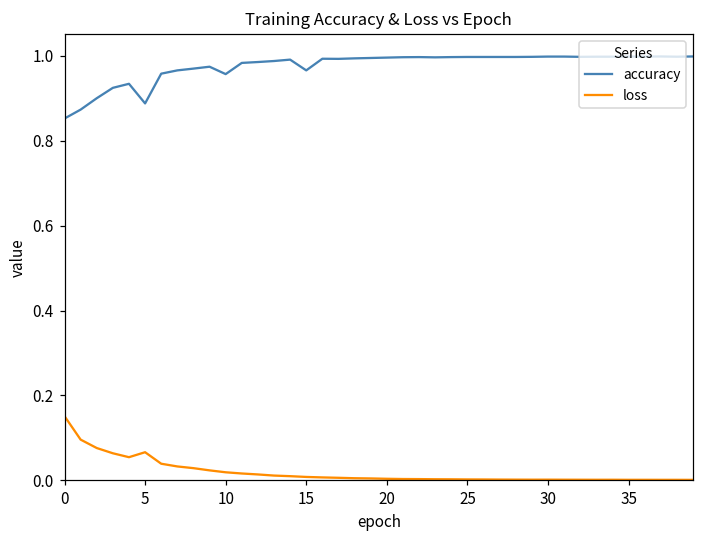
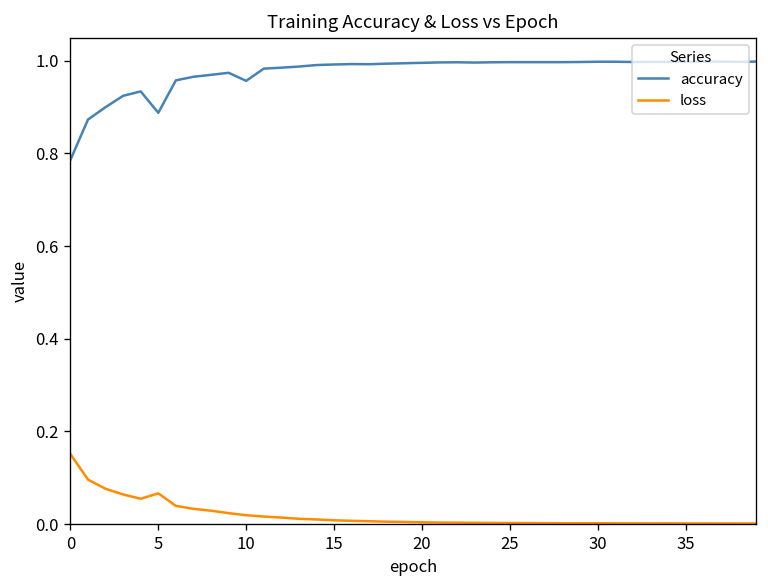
accuracy, 0: 0.85 -> 0.79
accuracy, 15: 0.97 -> 0.99
